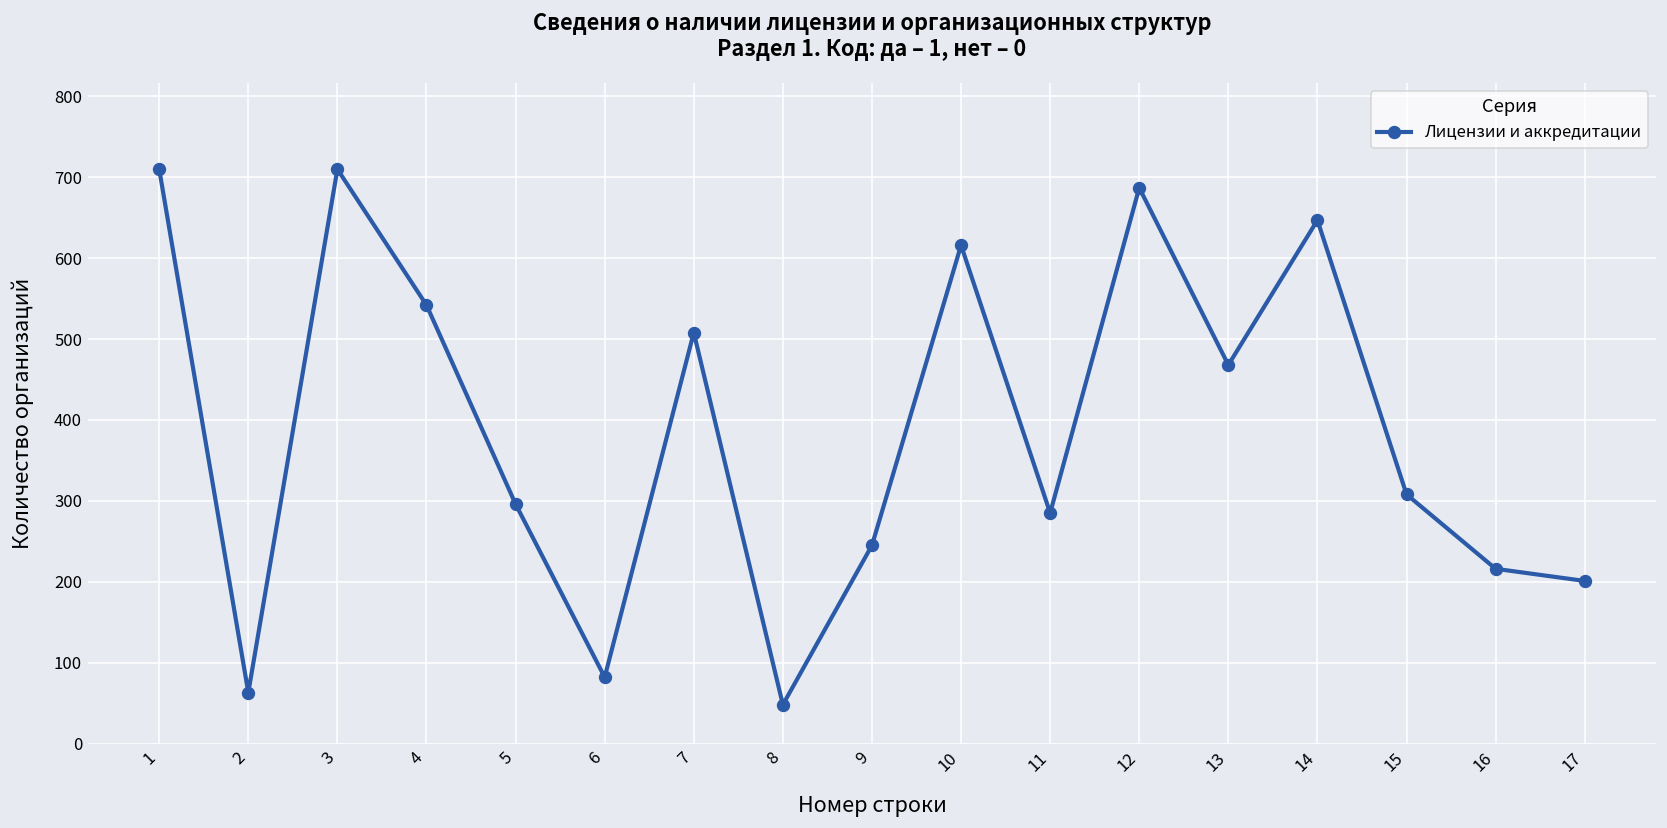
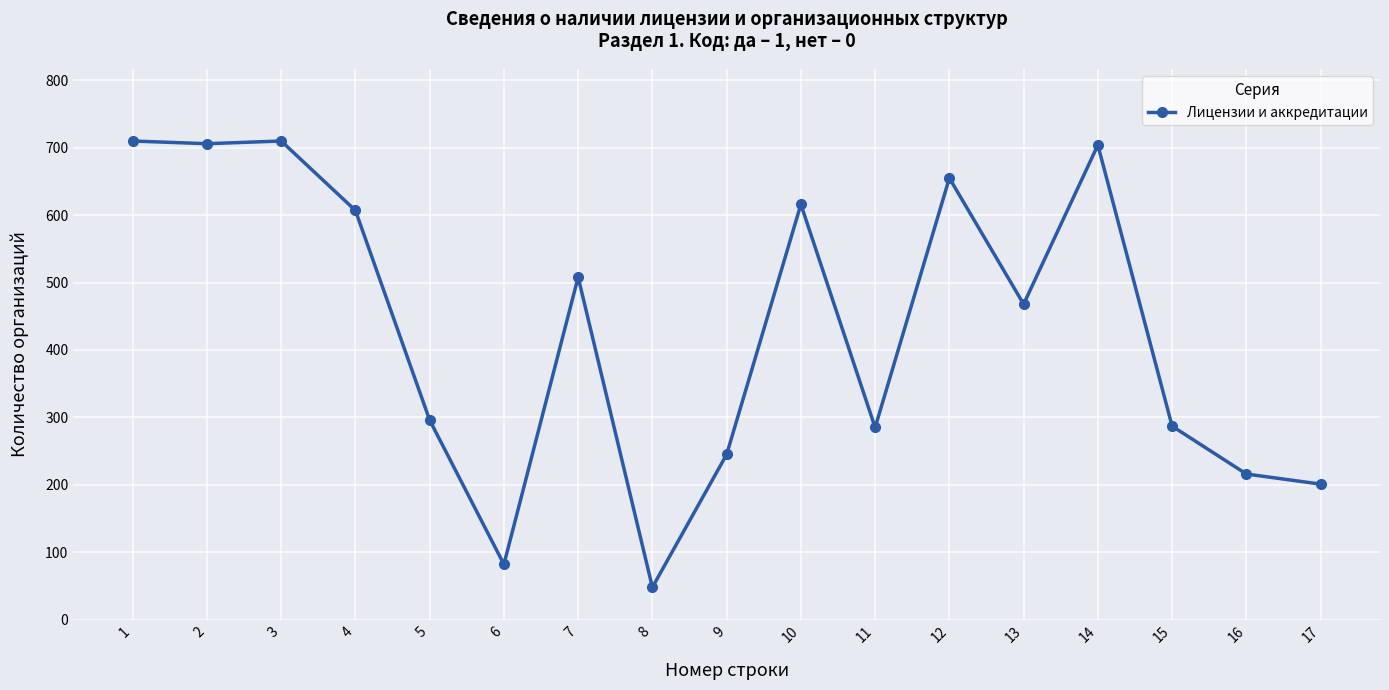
2: 60 -> 710
4: 540 -> 610
12: 690 -> 660
14: 650 -> 700
15: 310 -> 290
